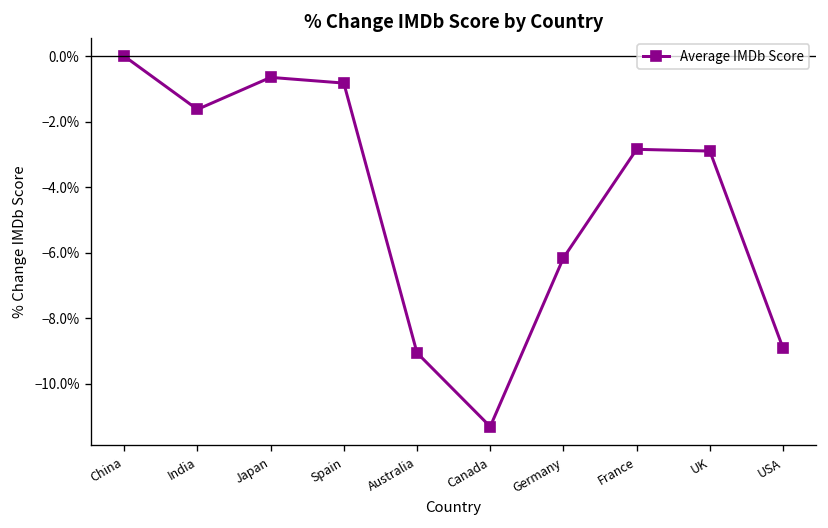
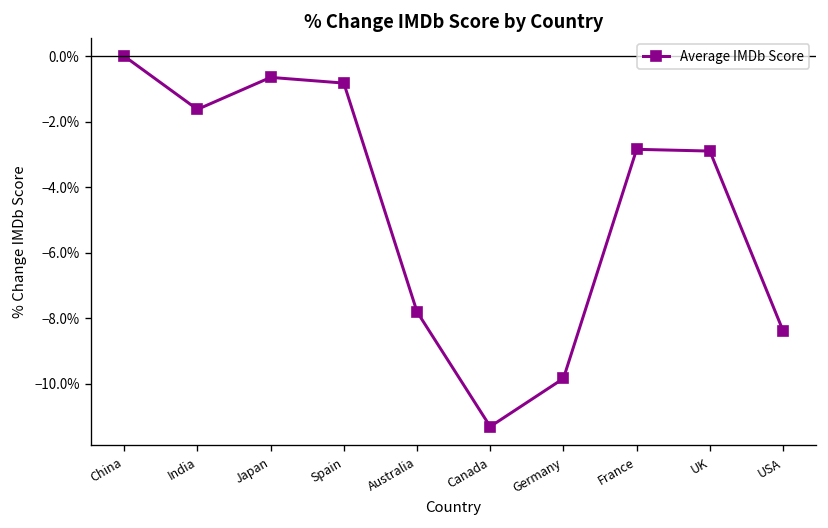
Australia: -9.1% -> -7.8%
Germany: -6.2% -> -9.8%
USA: -8.9% -> -8.4%
